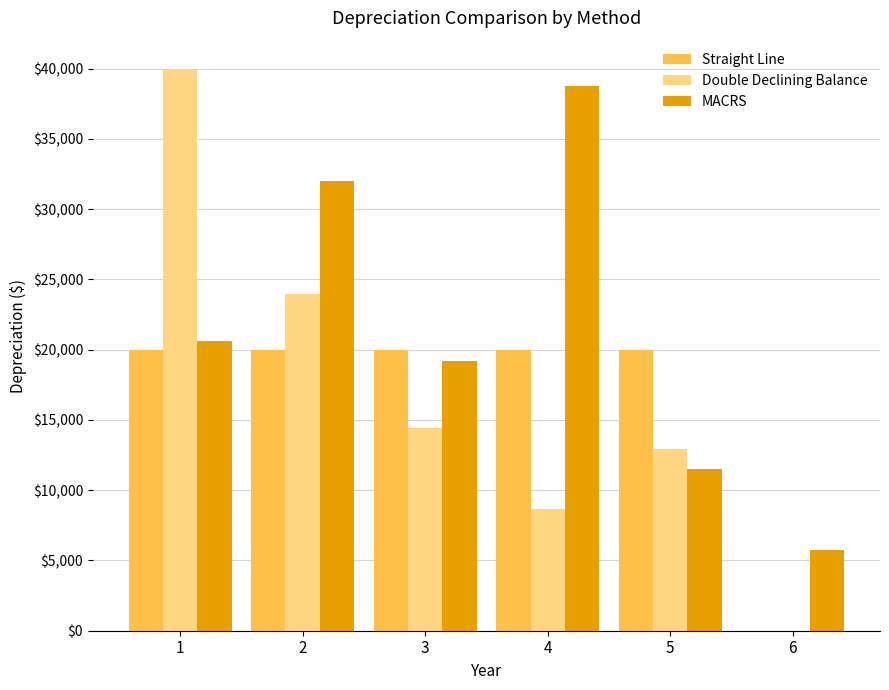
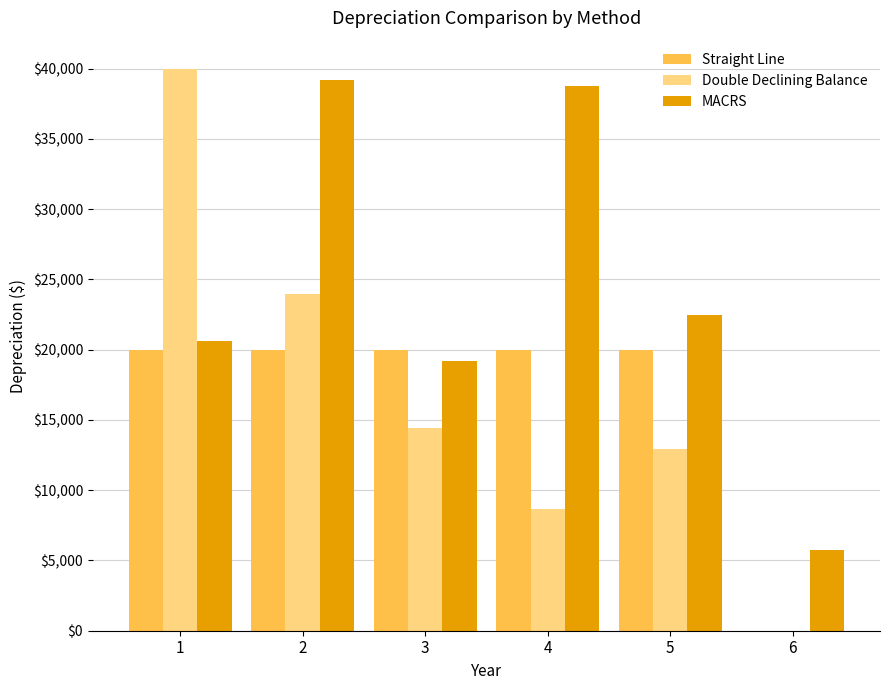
MACRS, 2: $32,000 -> $39,200
MACRS, 5: $11,500 -> $22,500
